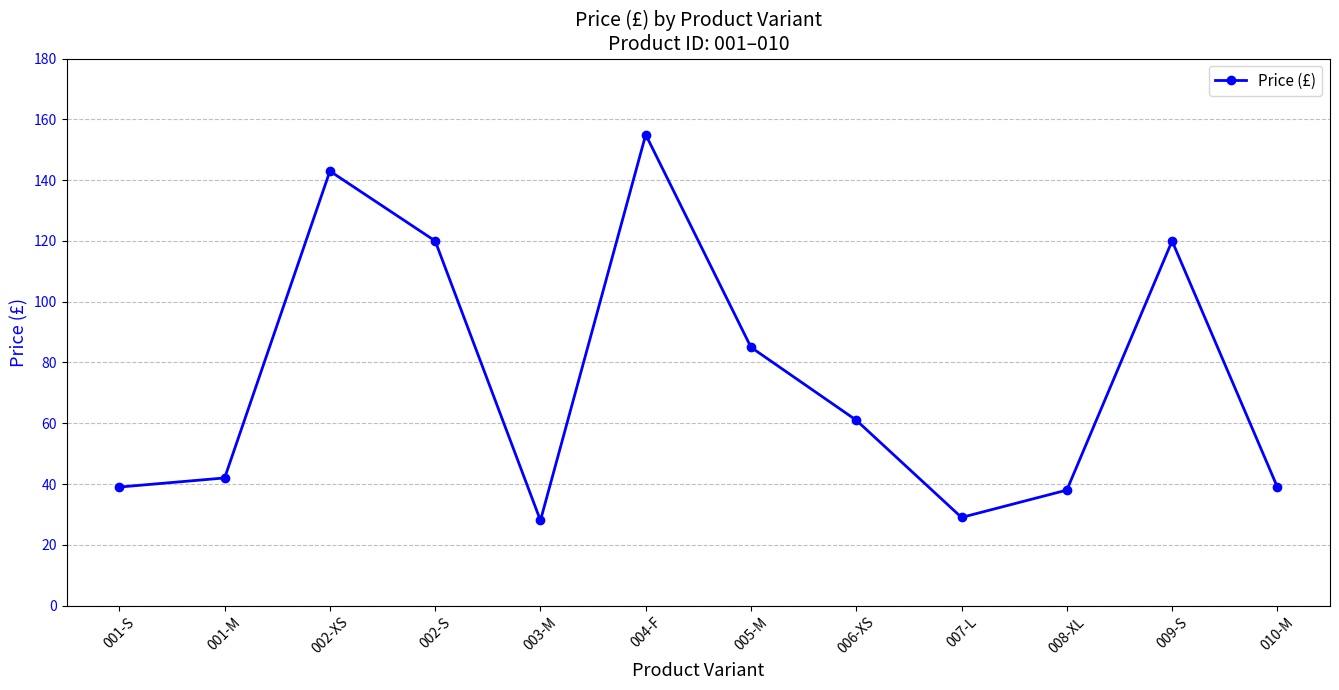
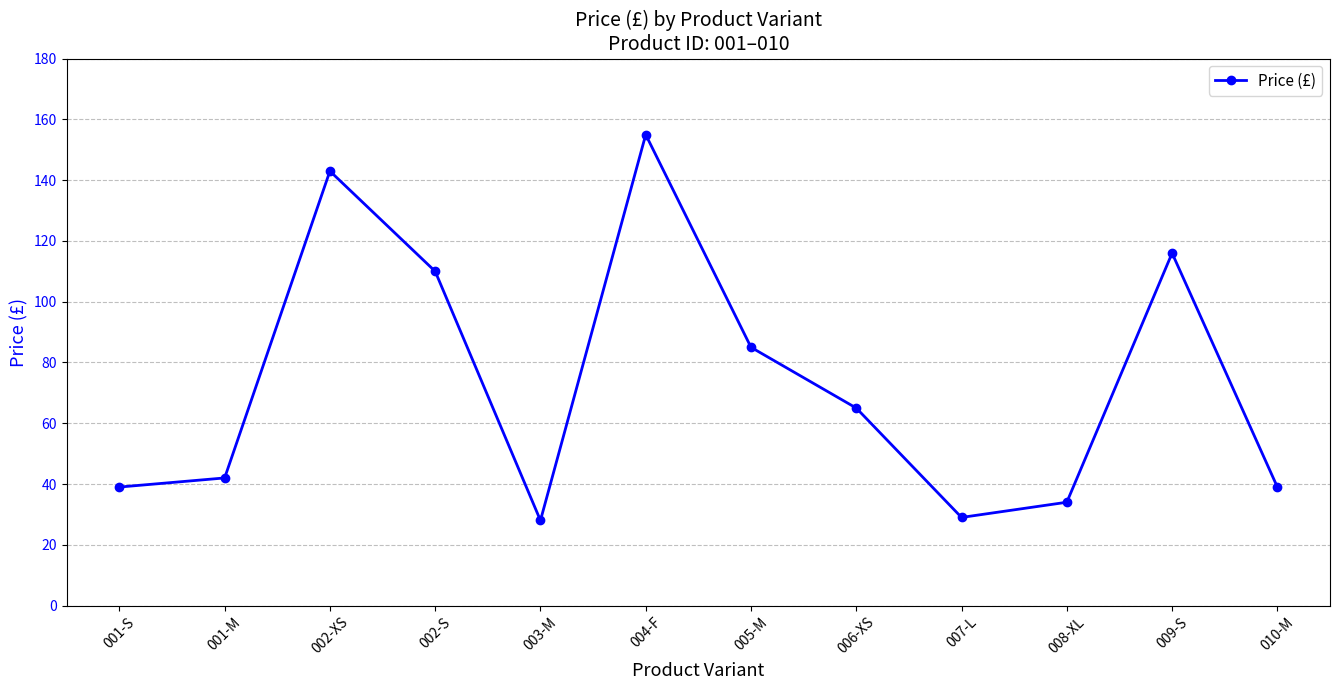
002-S: 120 -> 110
006-XS: 61 -> 65
008-XL: 38 -> 34
009-S: 120 -> 116
